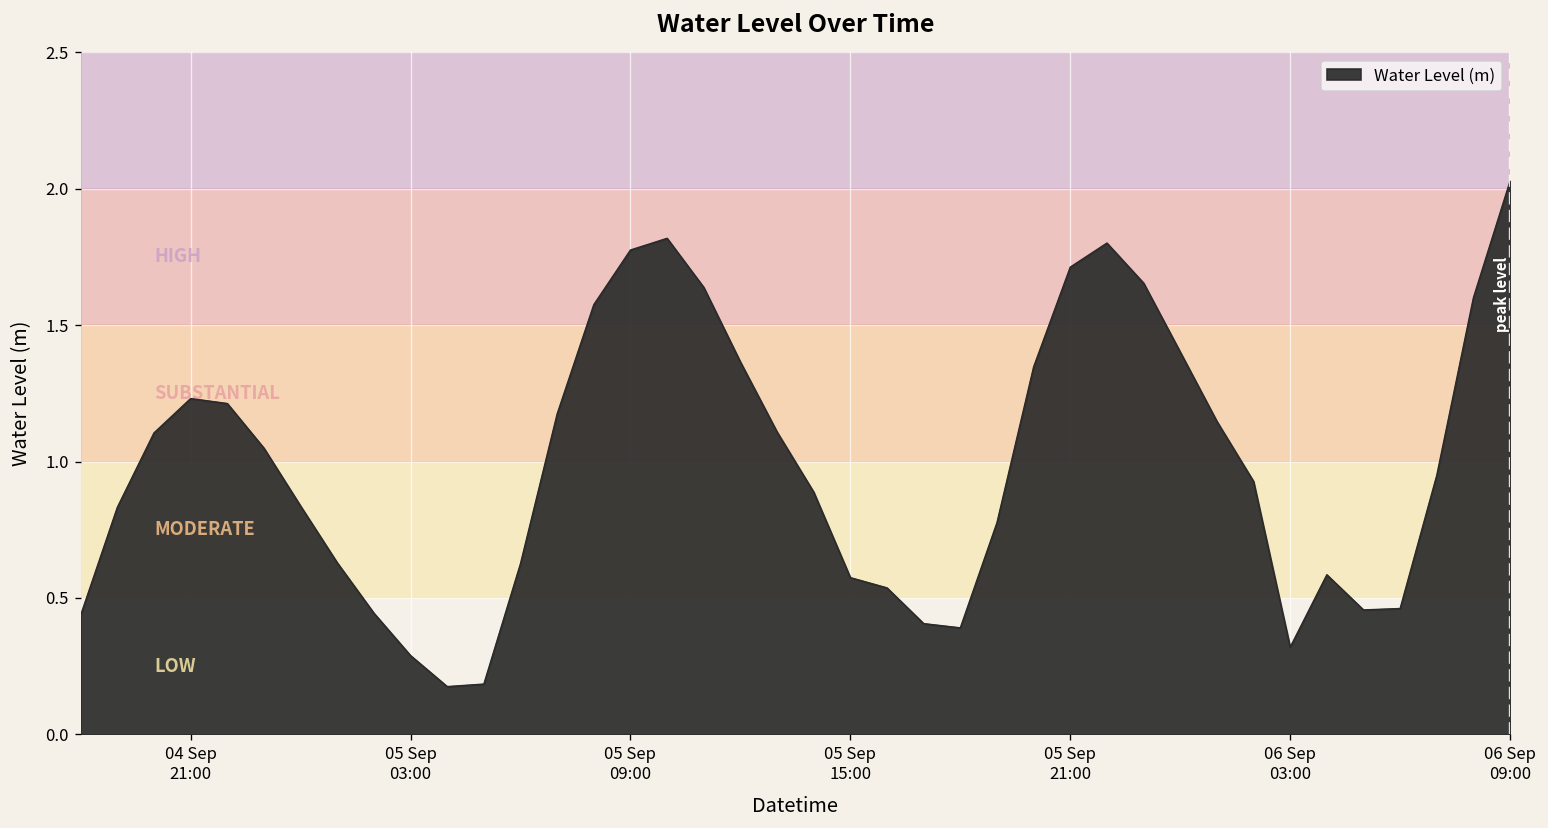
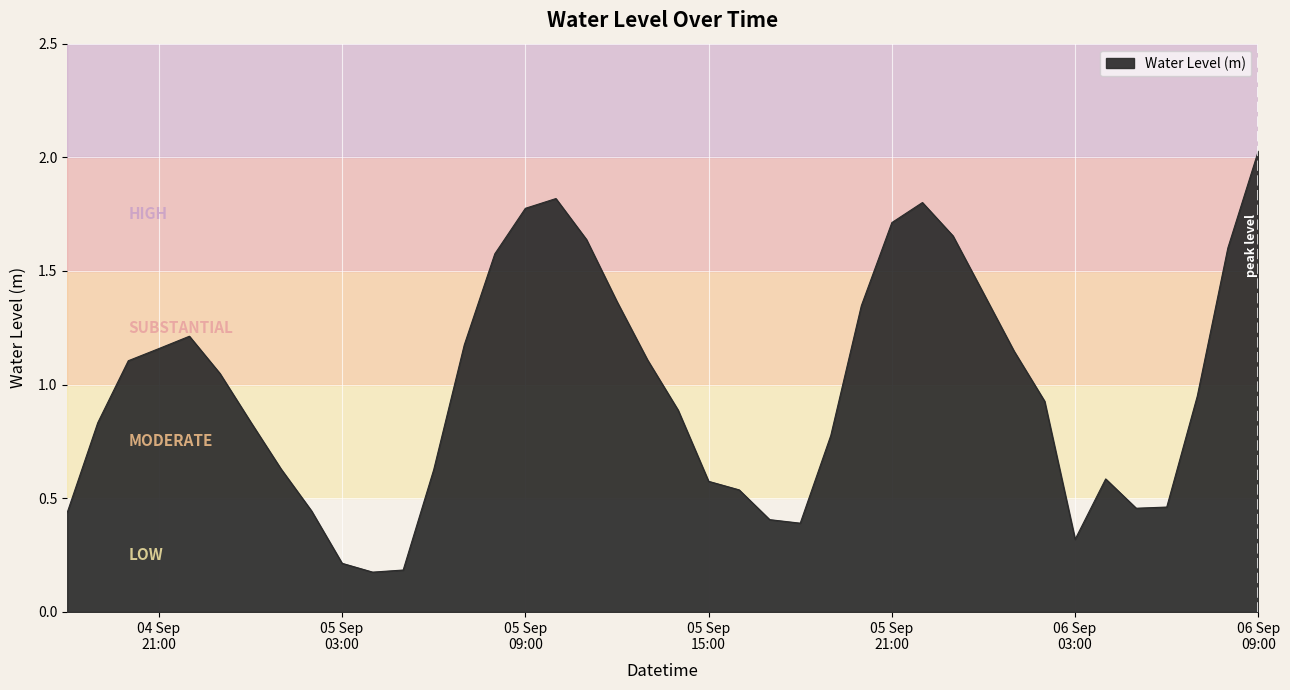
04 Sep 21:00: 1.23 -> 1.16
05 Sep 03:00: 0.29 -> 0.21
